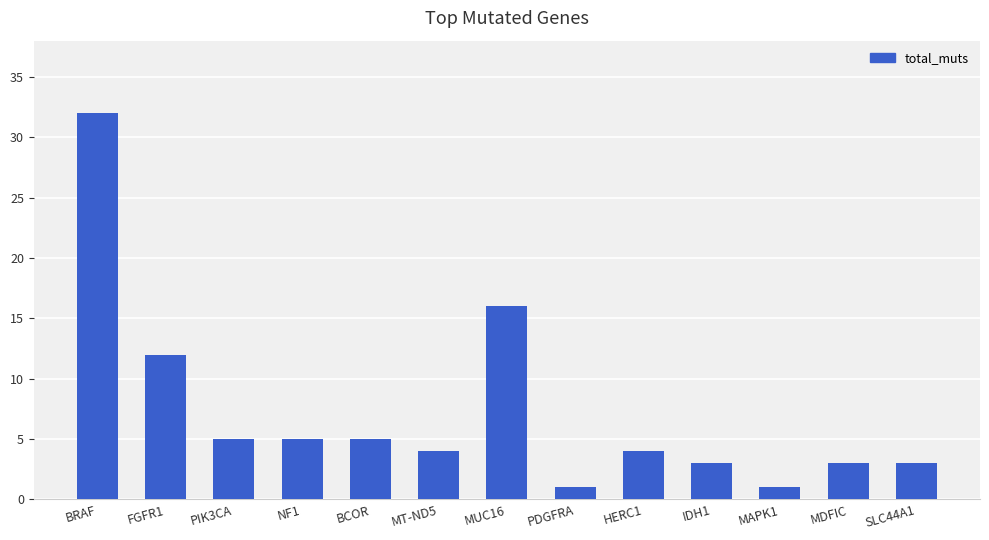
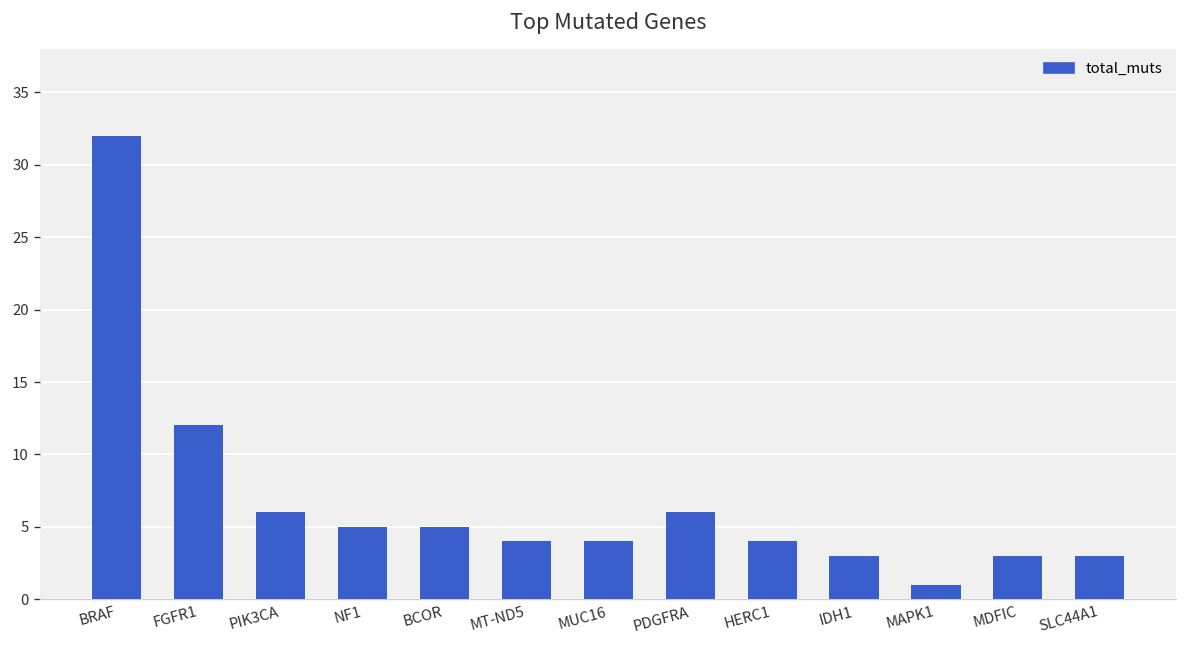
PIK3CA: 5 -> 6
MUC16: 16 -> 4
PDGFRA: 1 -> 6
